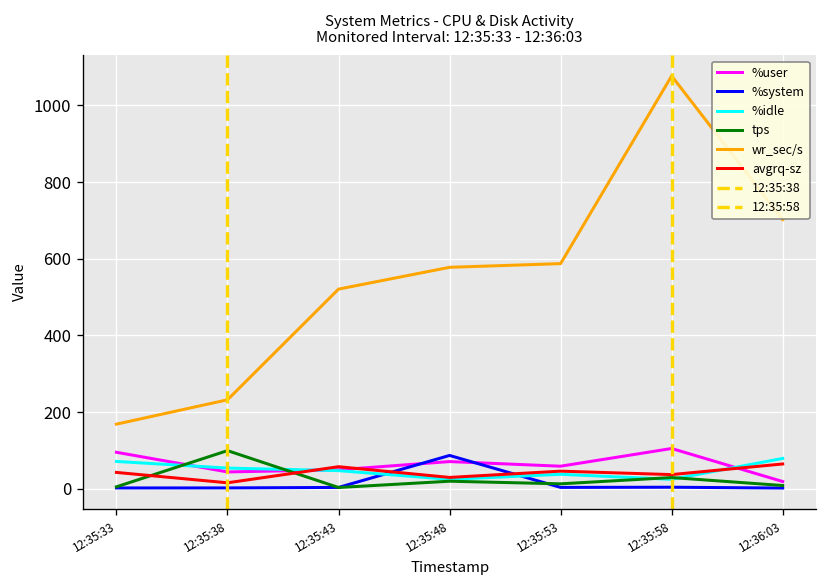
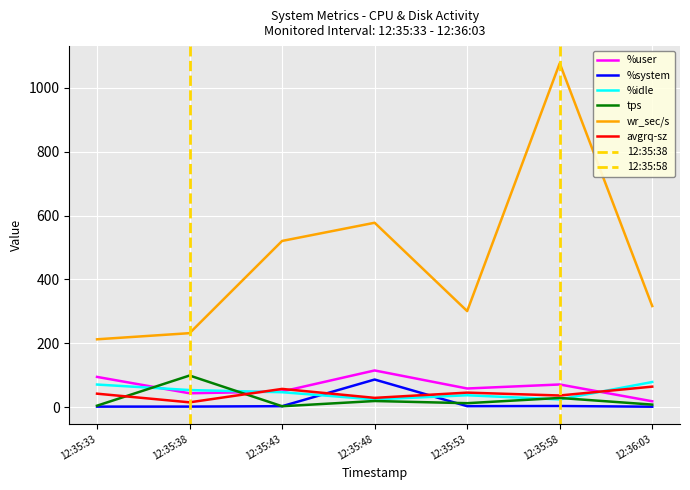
wr_sec/s, 12:35:33: 170 -> 210
%user, 12:35:48: 70 -> 120
wr_sec/s, 12:35:53: 590 -> 300
%user, 12:35:58: 100 -> 70
wr_sec/s, 12:36:03: 700 -> 320
